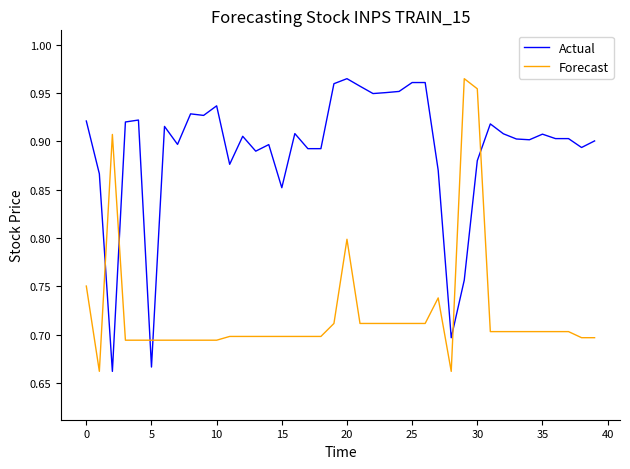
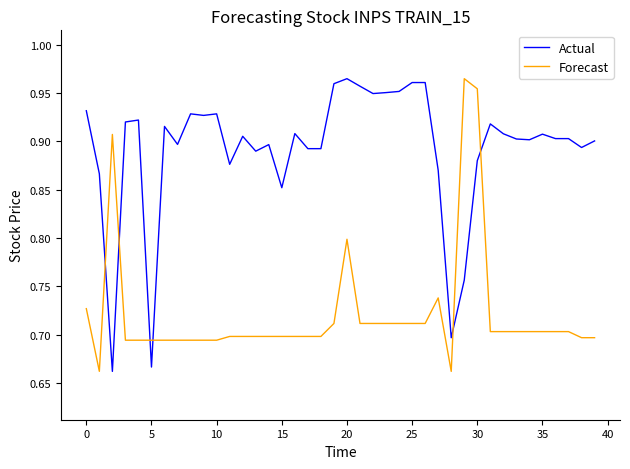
Actual, 0: 0.92 -> 0.93
Forecast, 0: 0.75 -> 0.73
Actual, 10: 0.94 -> 0.93
